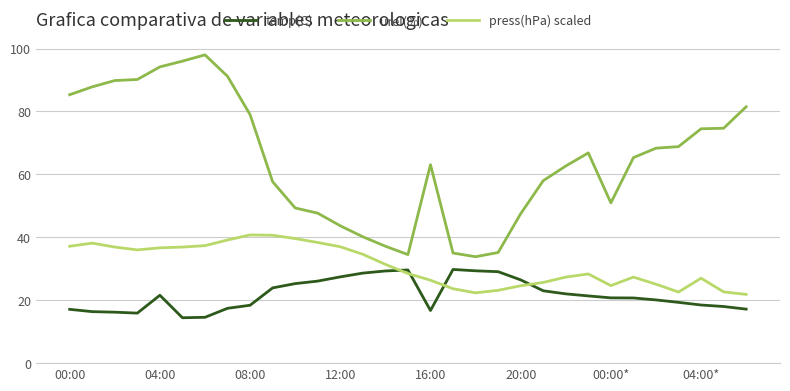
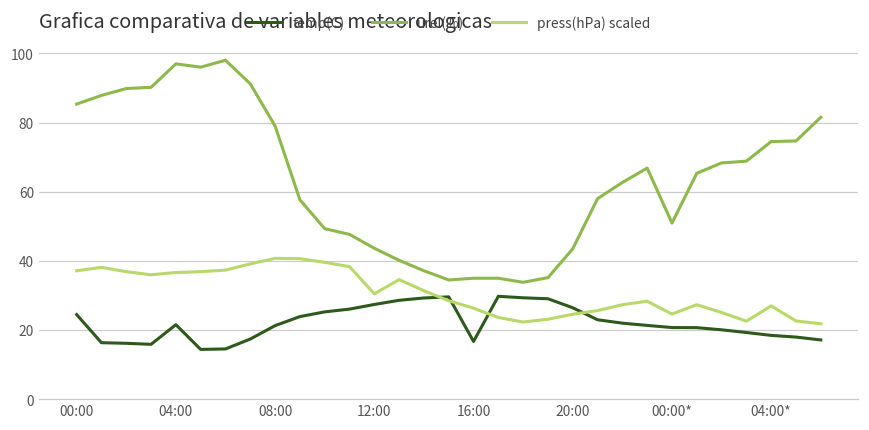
temp(C), 00:00: 17 -> 25
urel(%), 04:00: 94 -> 97
temp(C), 08:00: 18 -> 21
press(hPa) scaled, 12:00: 37 -> 31
urel(%), 16:00: 63 -> 35
urel(%), 20:00: 48 -> 44
